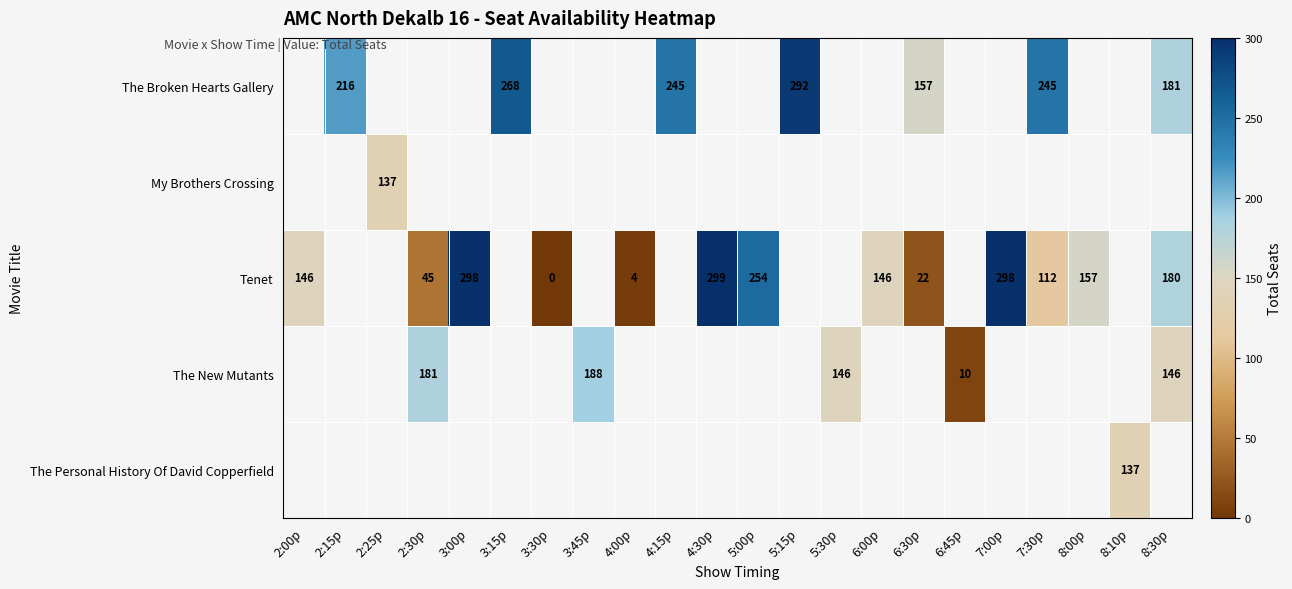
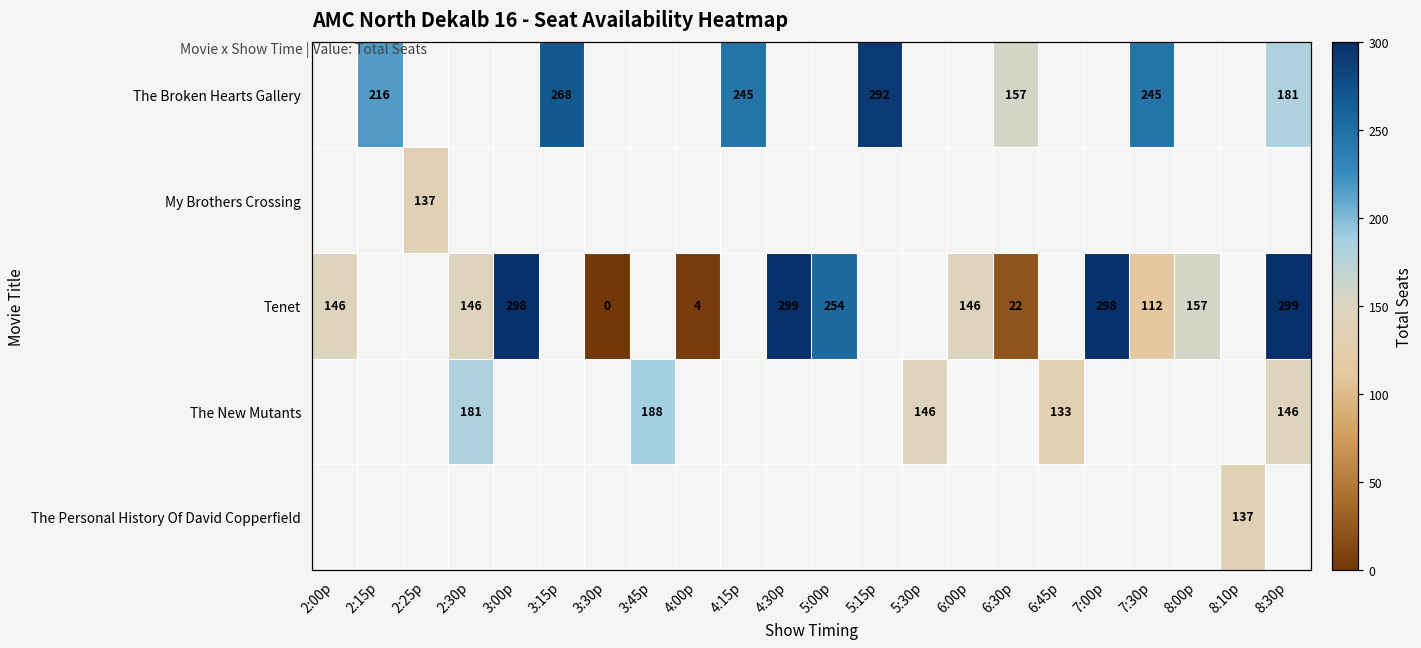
Tenet, 2:30p: 45 -> 146
Tenet, 8:30p: 180 -> 299
The New Mutants, 6:45p: 10 -> 133
